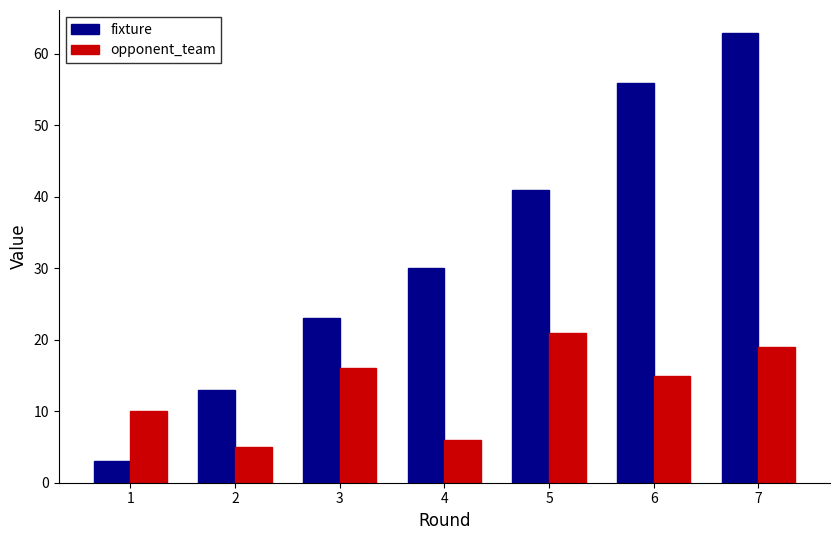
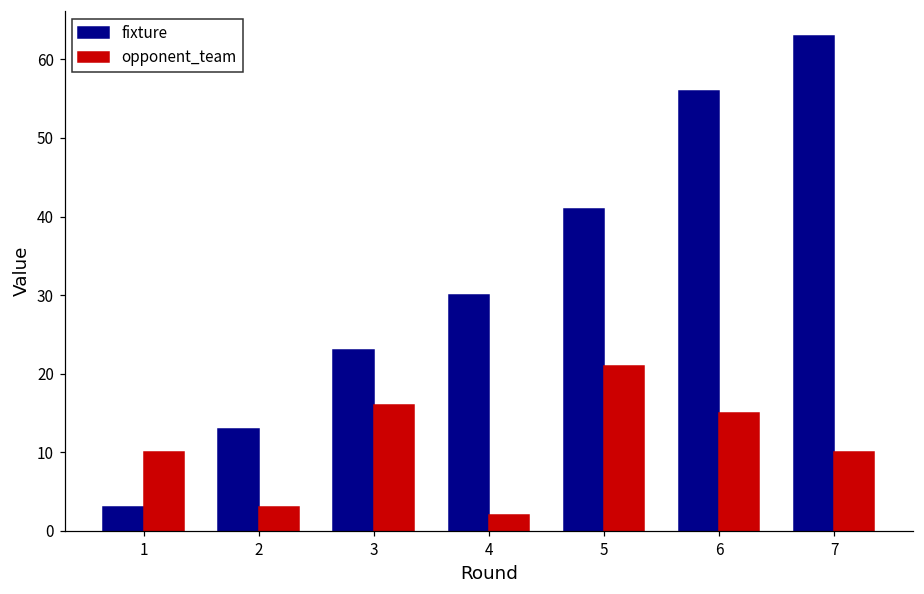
opponent_team, 2: 5 -> 3
opponent_team, 4: 6 -> 2
opponent_team, 7: 19 -> 10
